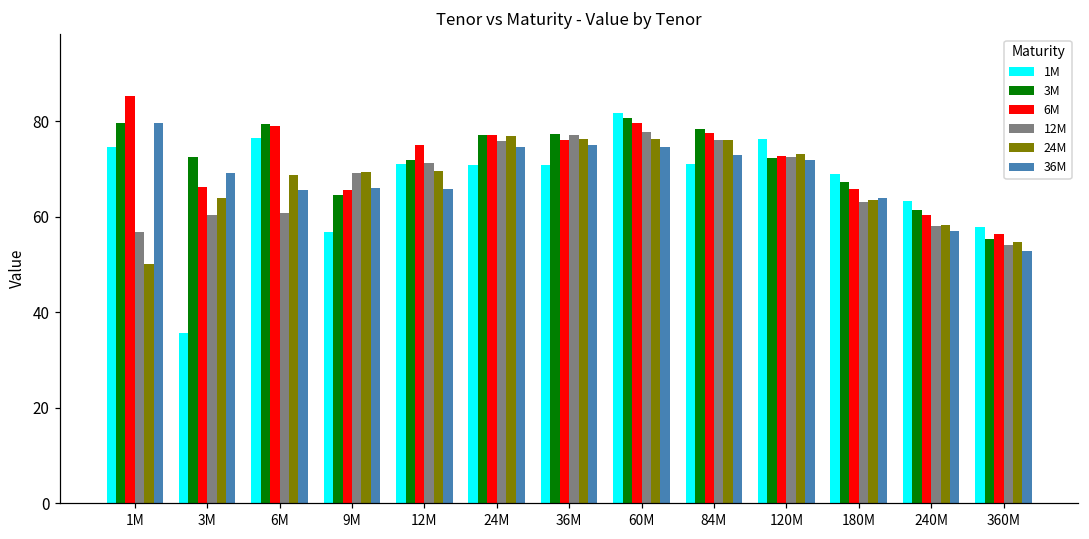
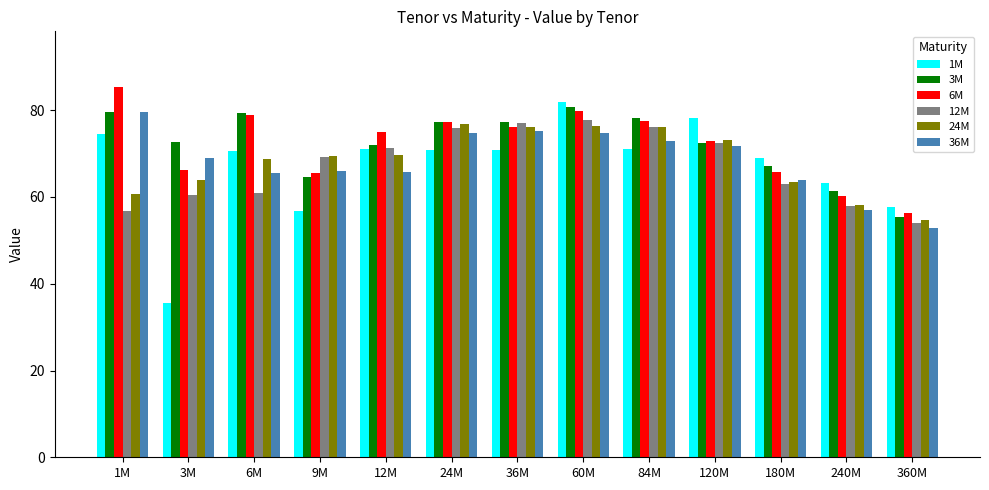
24M, 1M: 50 -> 61
1M, 6M: 76 -> 71
1M, 120M: 76 -> 78
